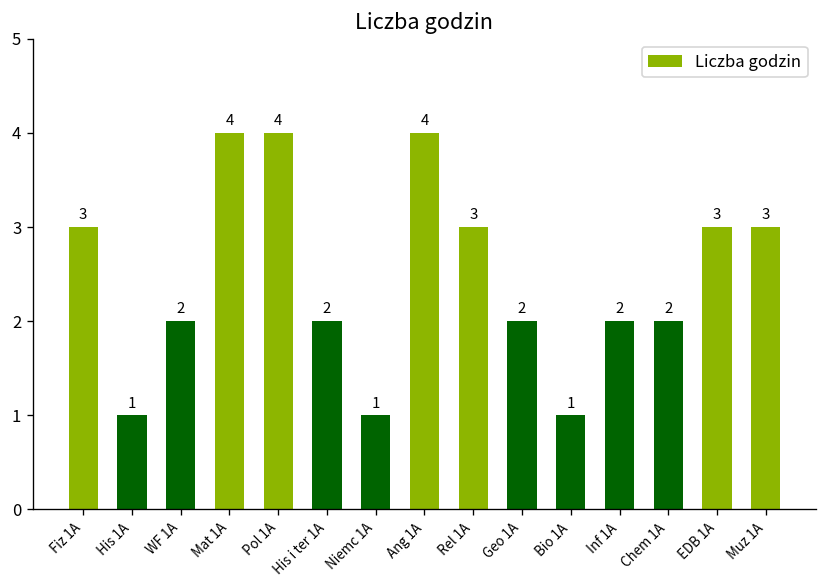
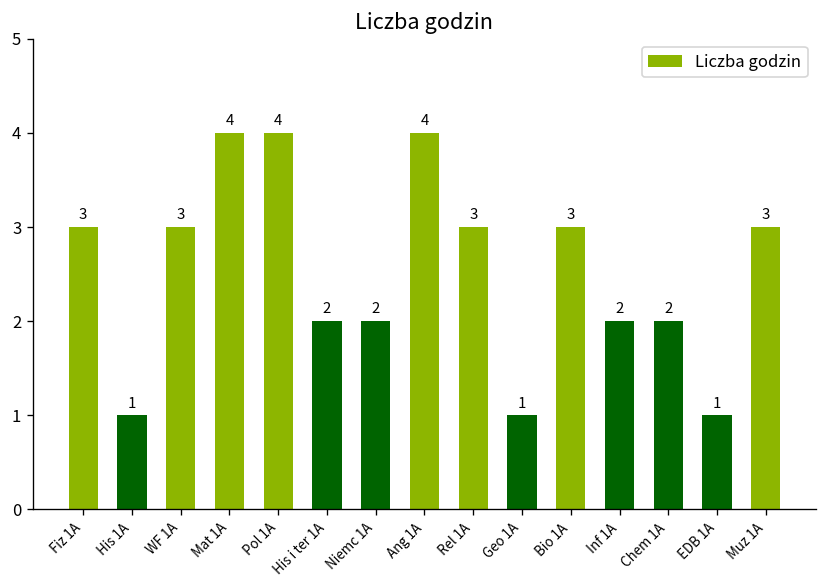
WF 1A: 2 -> 3
Niemc 1A: 1 -> 2
Geo 1A: 2 -> 1
Bio 1A: 1 -> 3
EDB 1A: 3 -> 1
